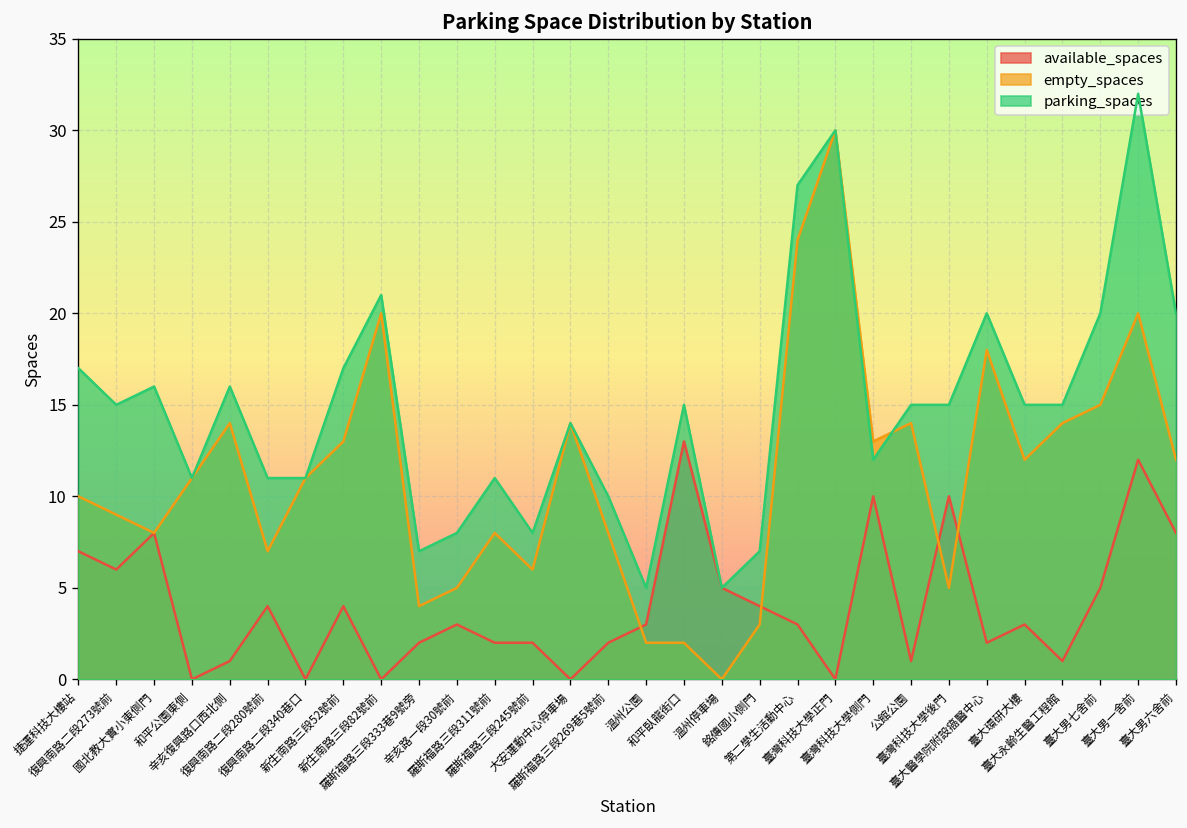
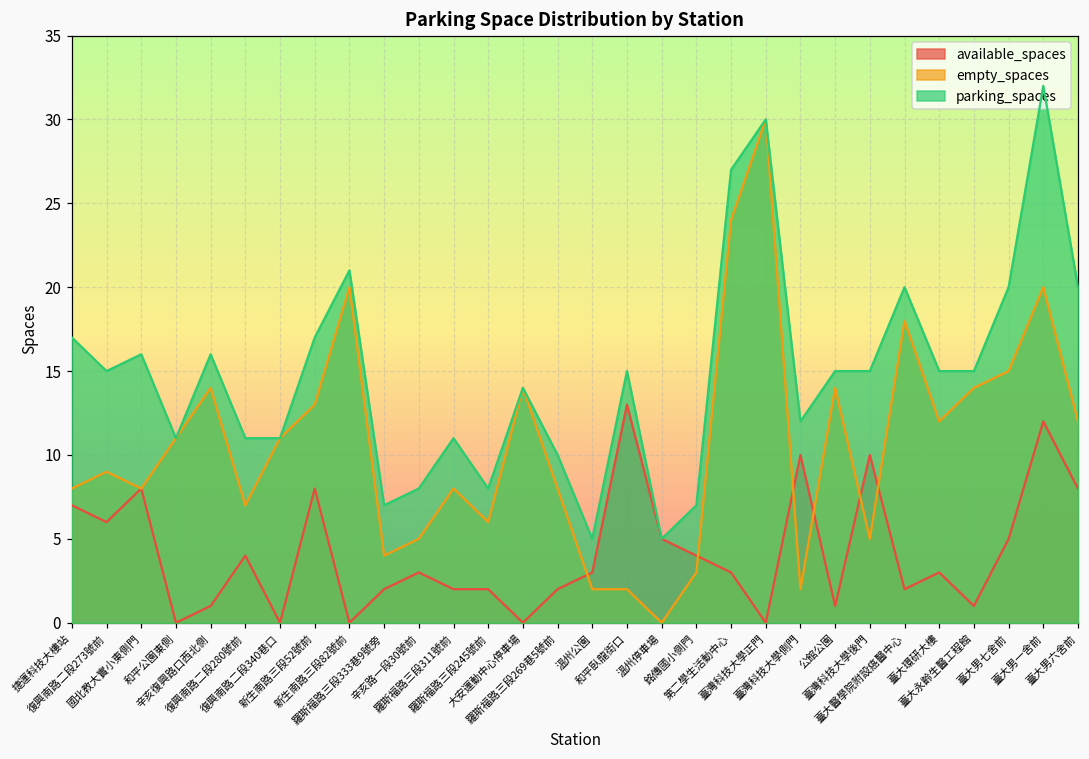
empty_spaces, 捷運科技大樓站: 10 -> 8
available_spaces, 新生南路三段52號前: 4 -> 8
empty_spaces, 臺灣科技大學側門: 13 -> 2
